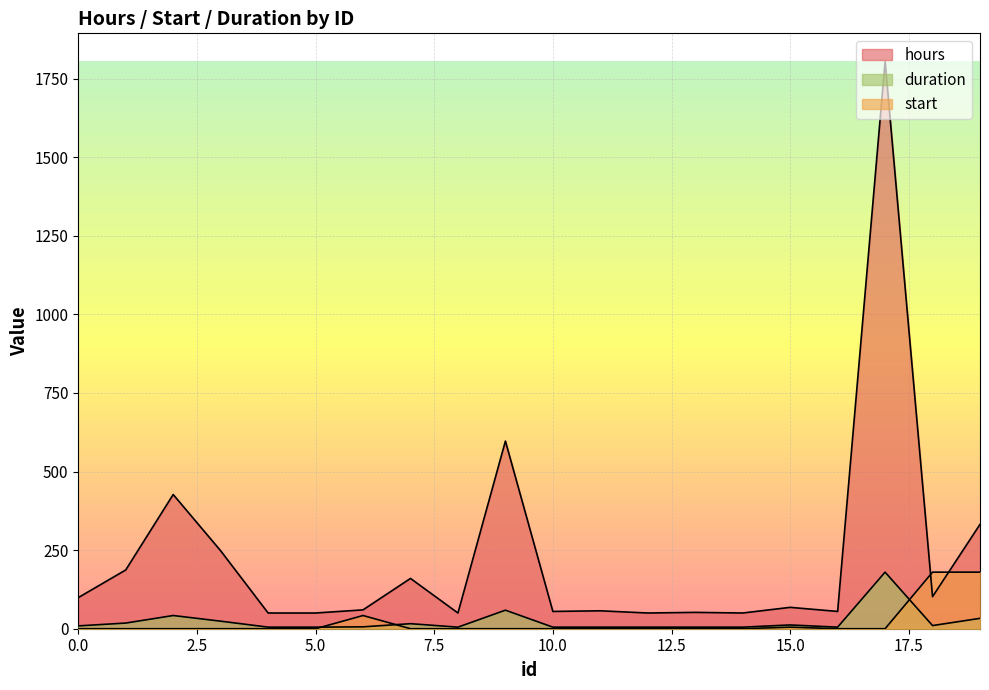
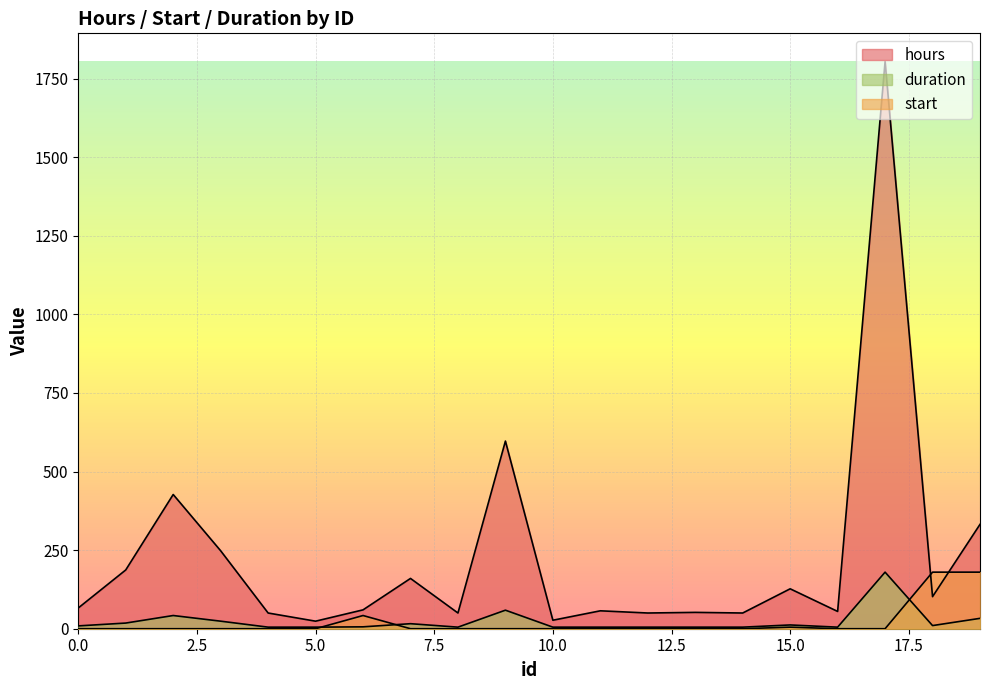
hours, 0.0: 100 -> 70
hours, 5.0: 50 -> 20
hours, 10.0: 60 -> 30
hours, 15.0: 70 -> 130
